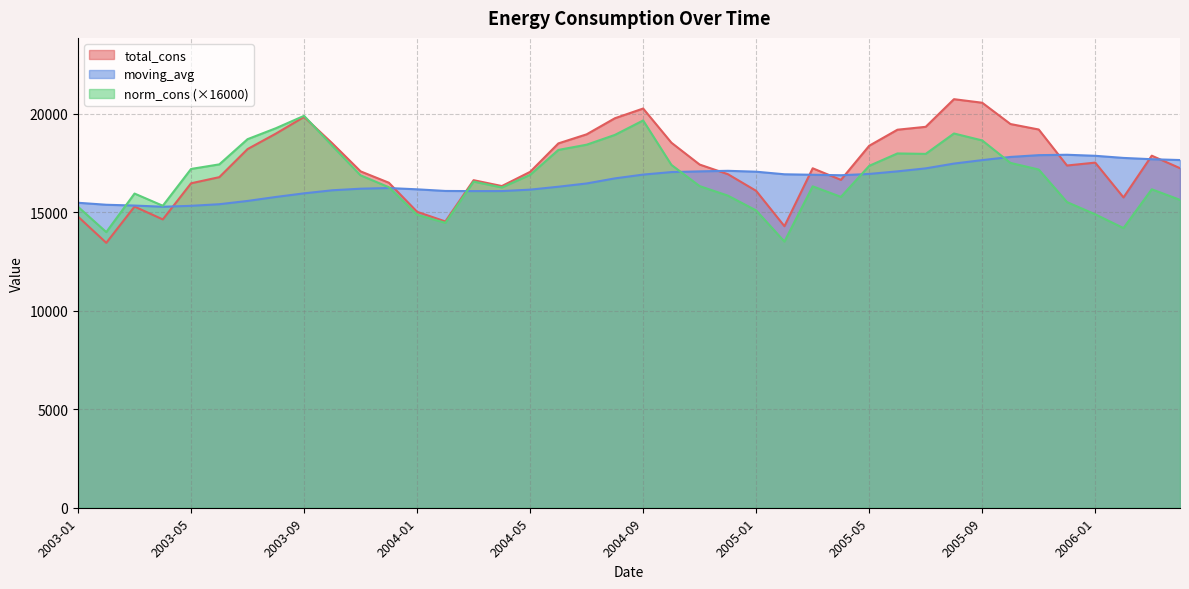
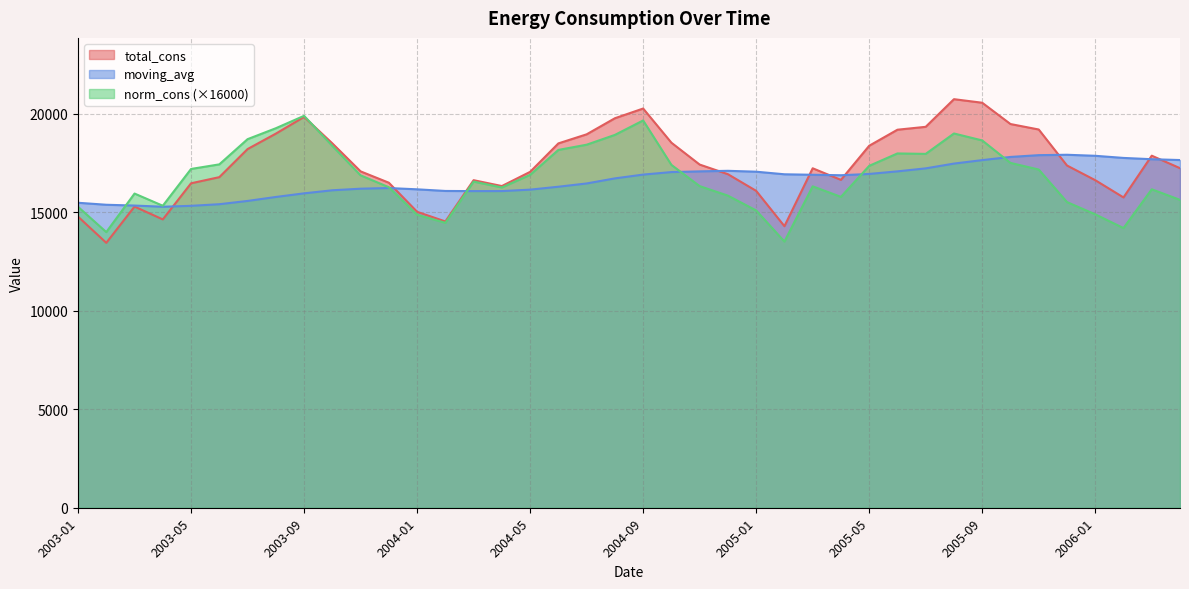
total_cons, 2006-01: 17500 -> 16600
